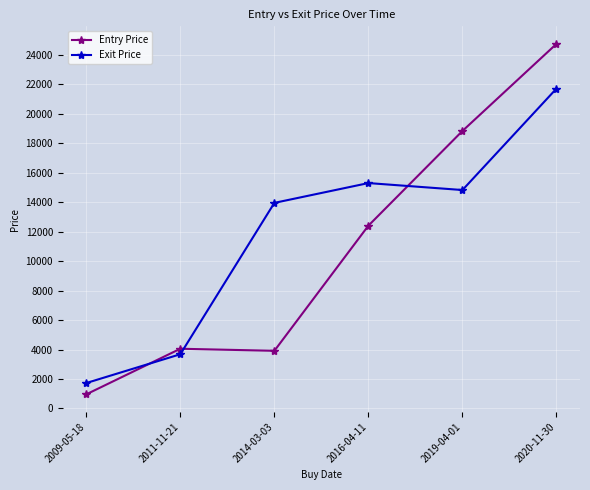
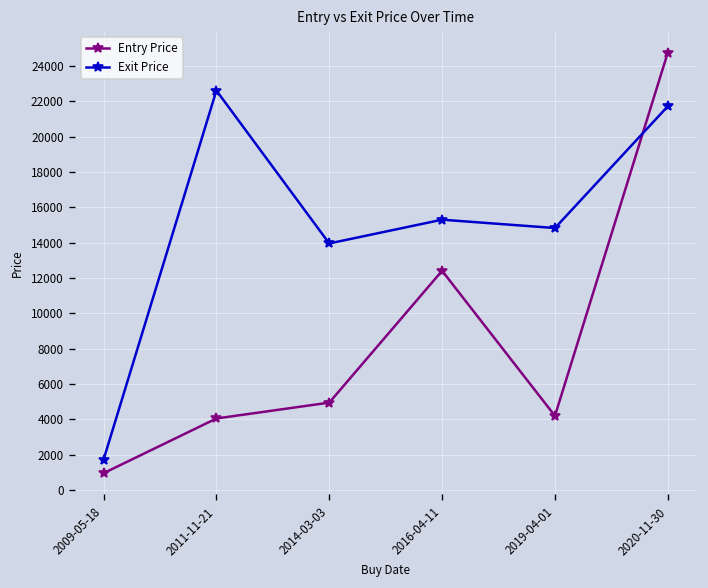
Exit Price, 2011-11-21: 3700 -> 22600
Entry Price, 2014-03-03: 3900 -> 5000
Entry Price, 2019-04-01: 18800 -> 4200
